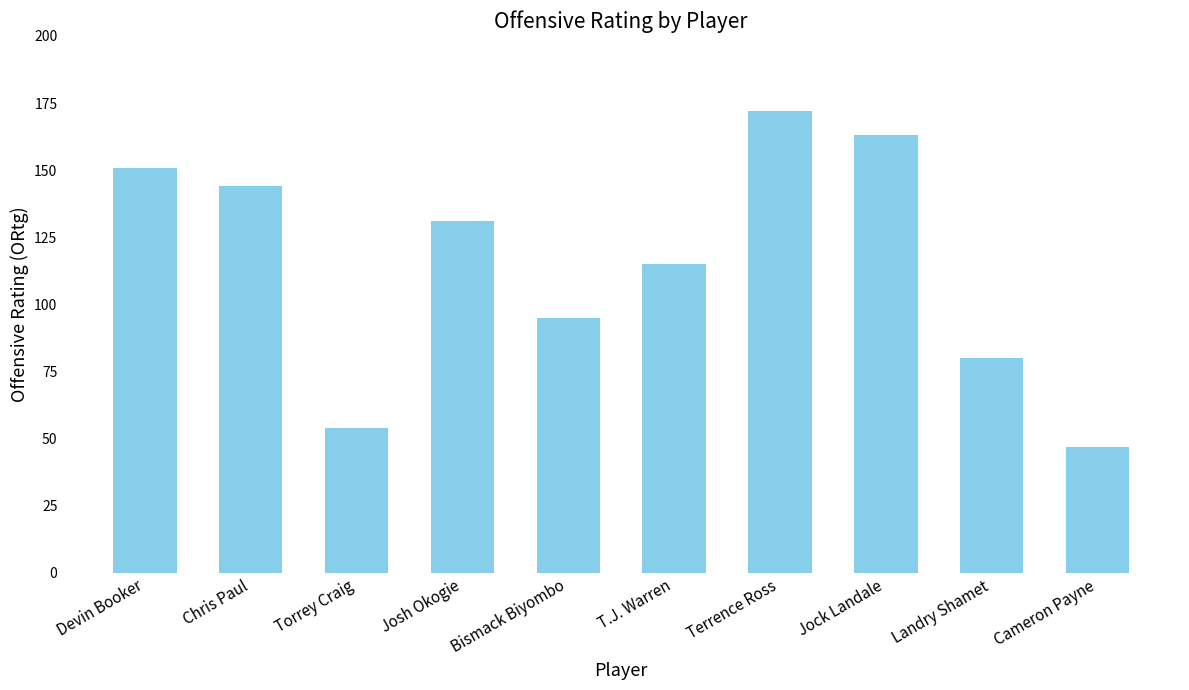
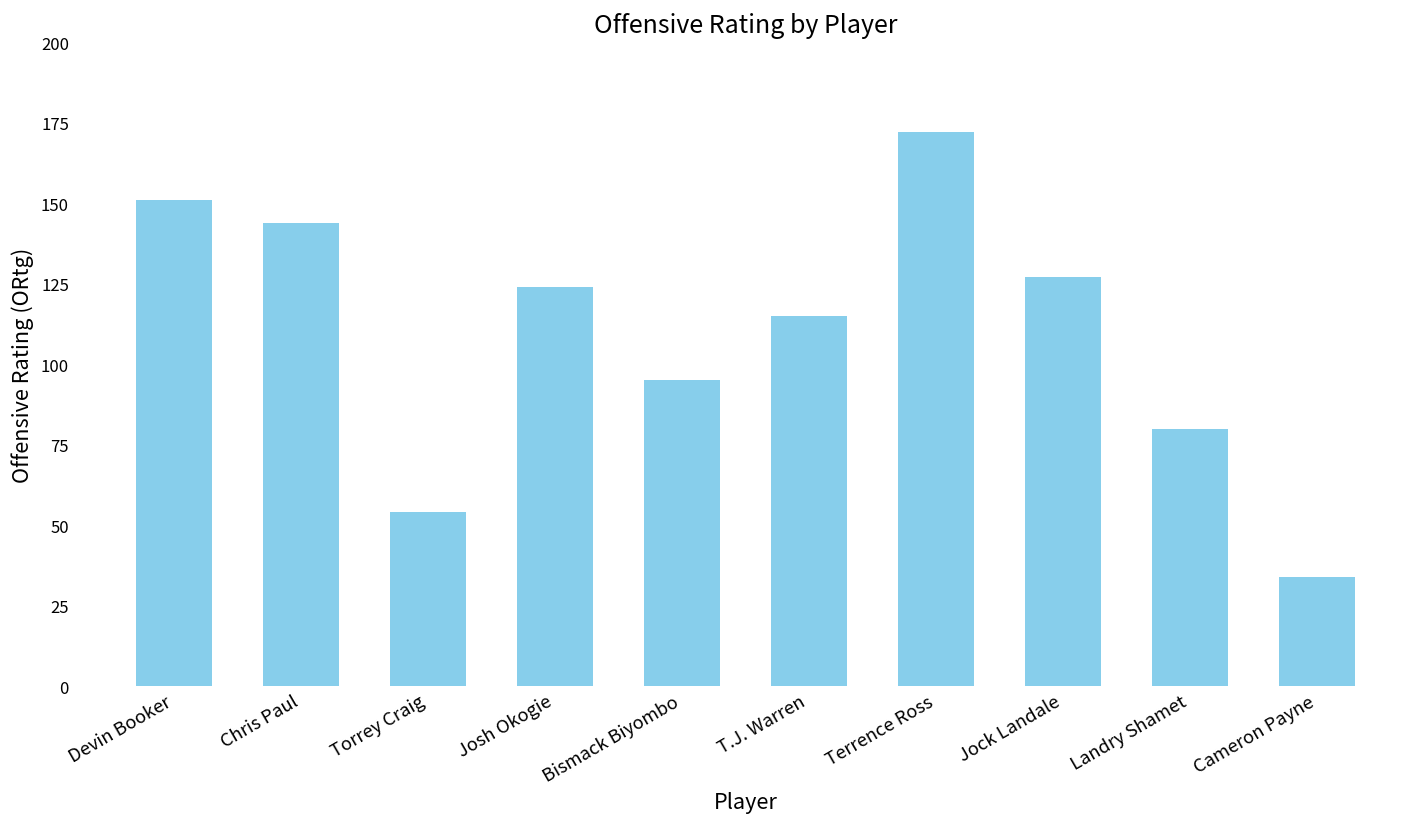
Josh Okogie: 131 -> 124
Jock Landale: 163 -> 127
Cameron Payne: 47 -> 34
